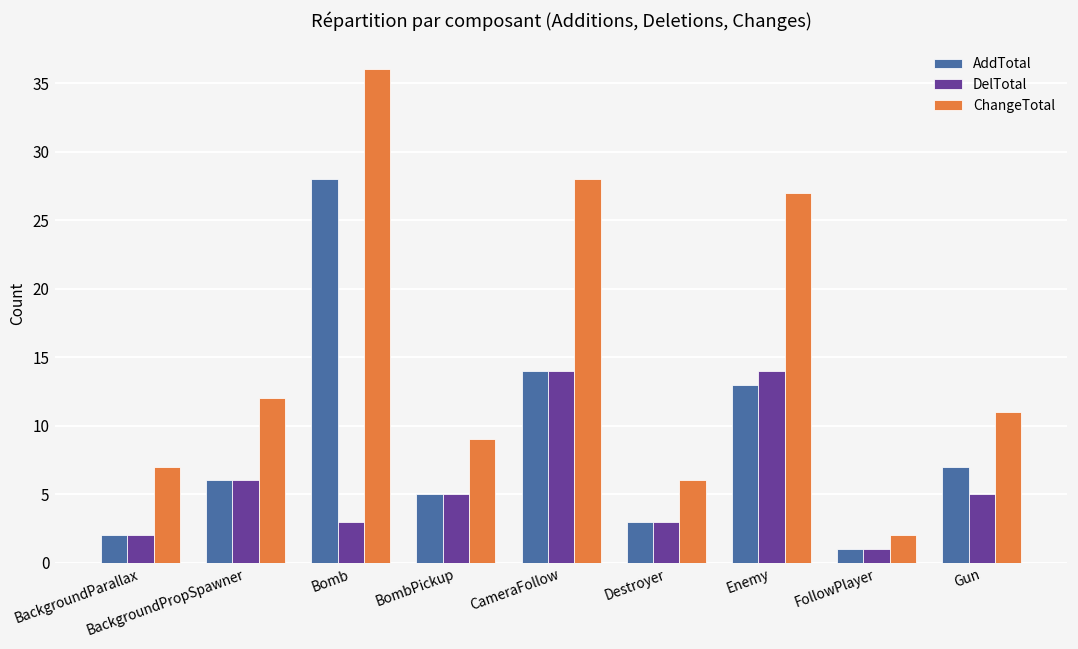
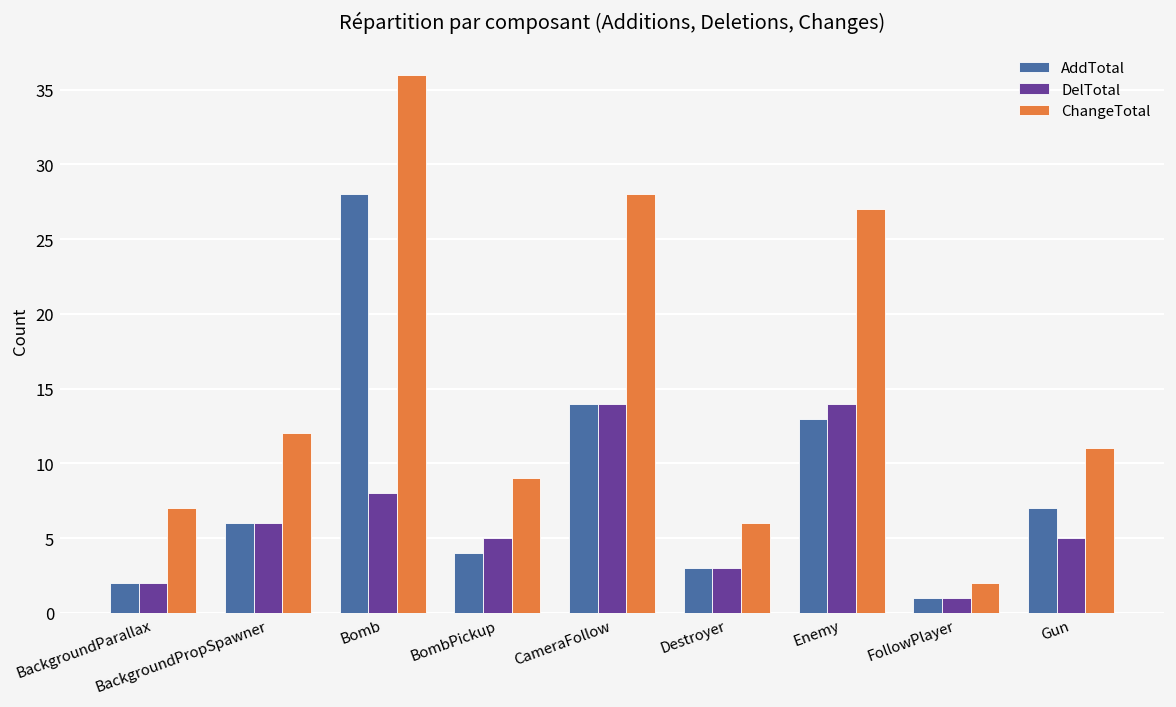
DelTotal, Bomb: 3 -> 8
AddTotal, BombPickup: 5 -> 4
